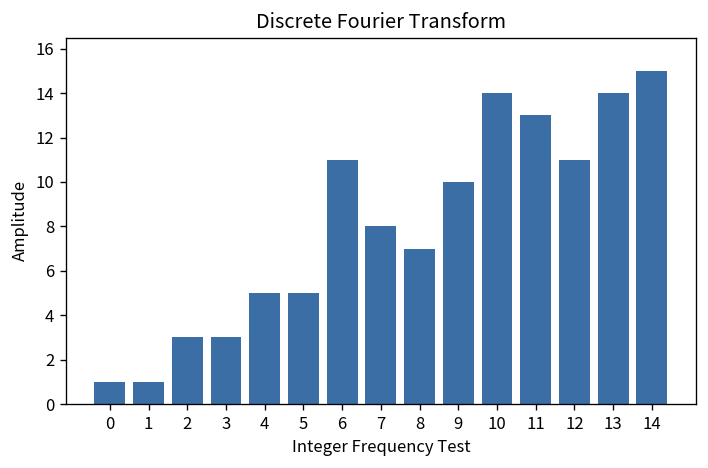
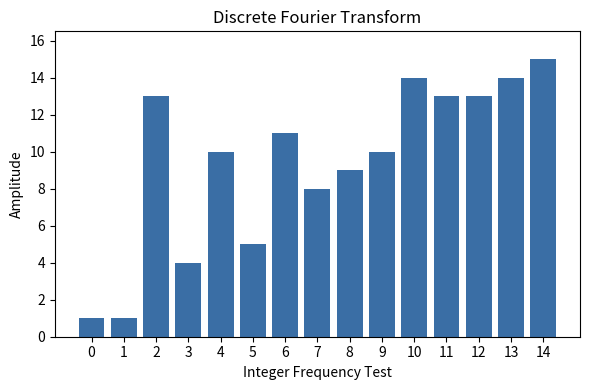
2: 3 -> 13
3: 3 -> 4
4: 5 -> 10
8: 7 -> 9
12: 11 -> 13
